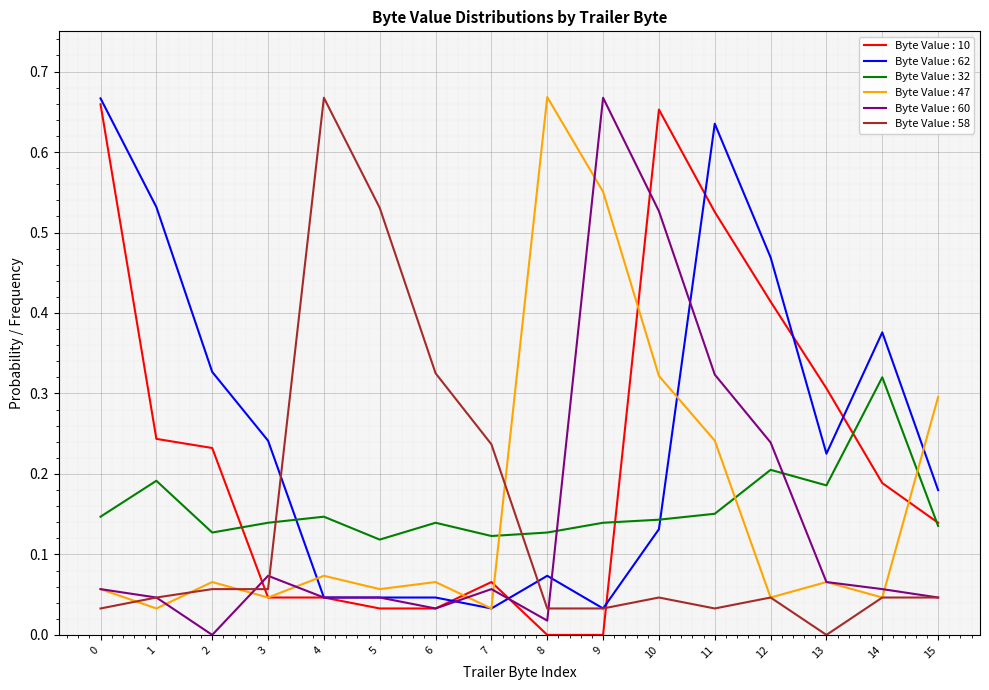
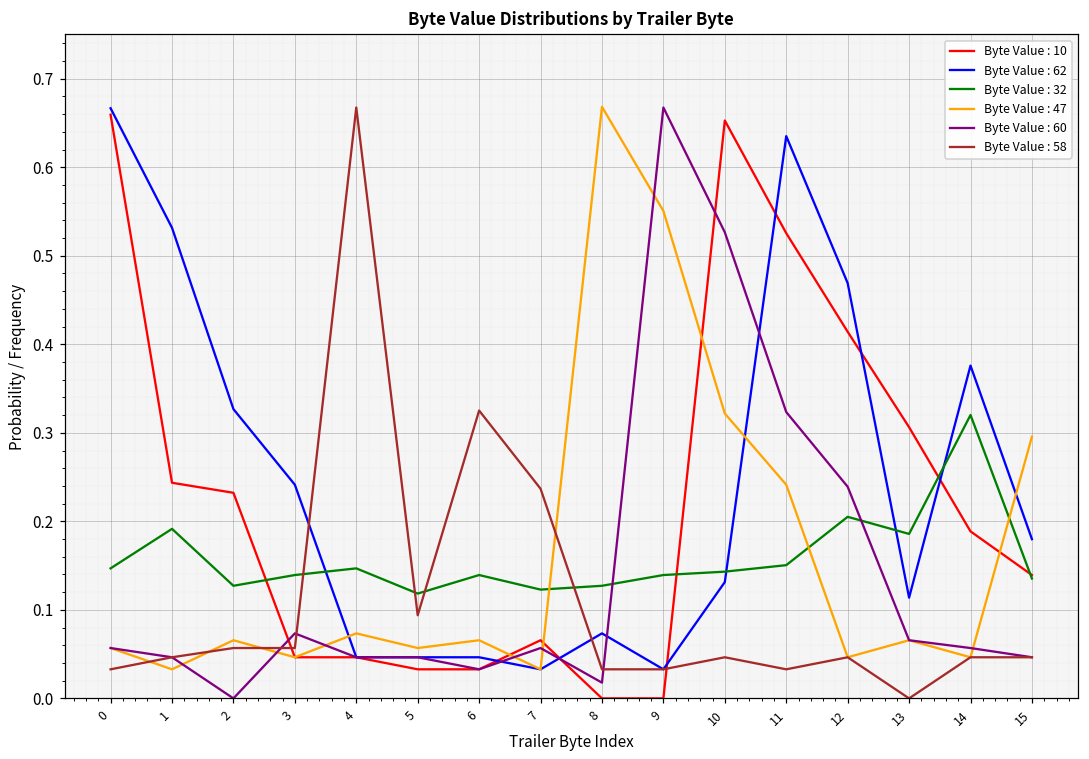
Byte Value : 58, 5: 0.53 -> 0.09
Byte Value : 62, 13: 0.23 -> 0.11
